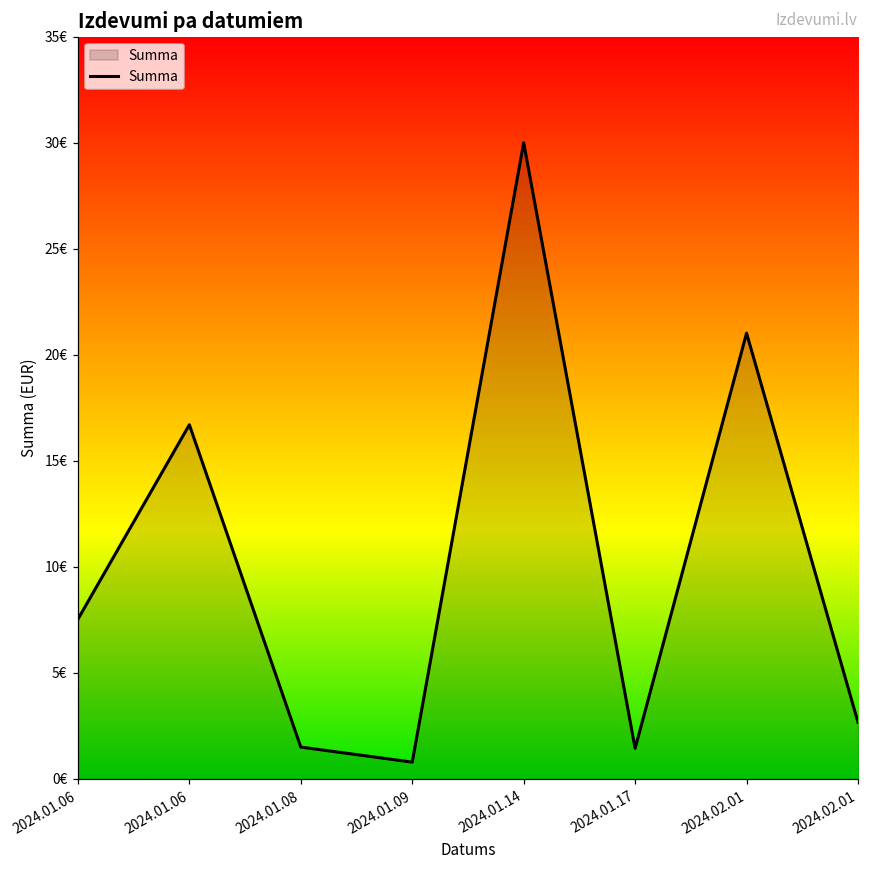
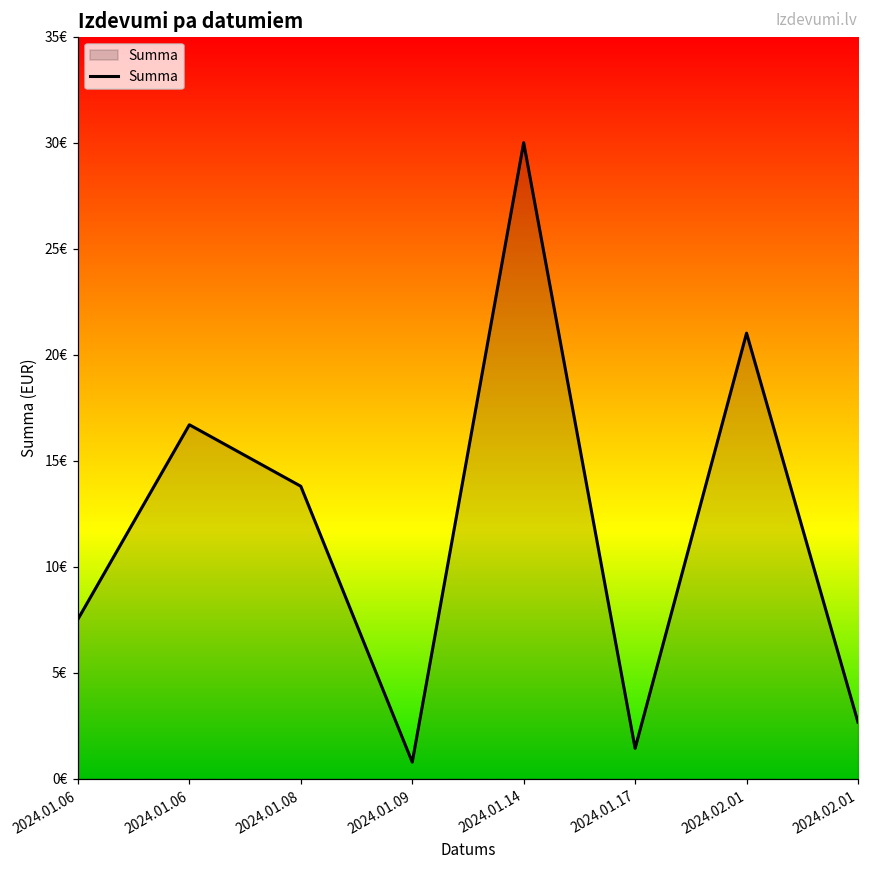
2024.01.08: 1.5€ -> 13.8€
